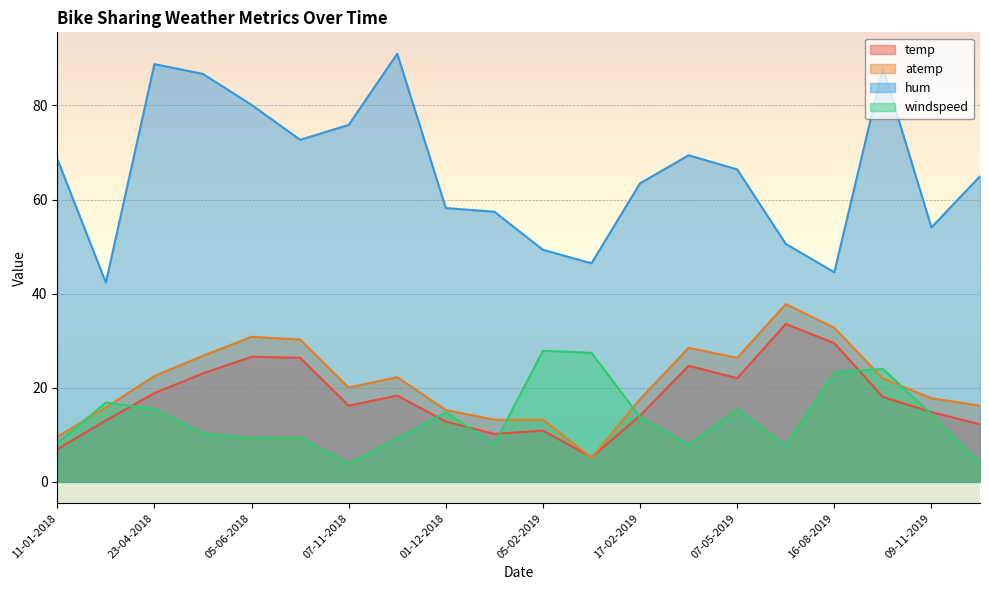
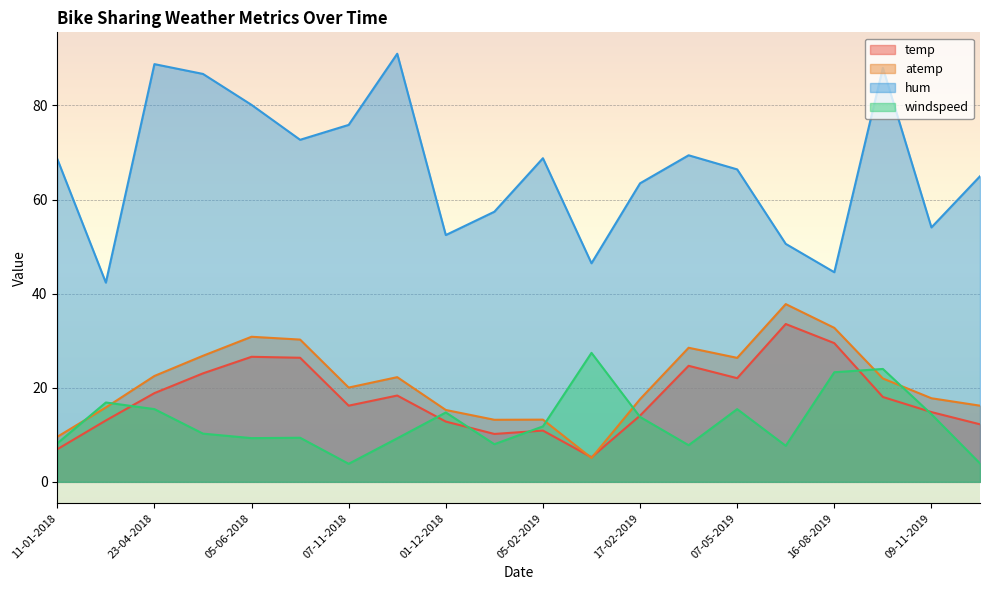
hum, 01-12-2018: 58 -> 52
hum, 05-02-2019: 49 -> 69
windspeed, 05-02-2019: 28 -> 12
